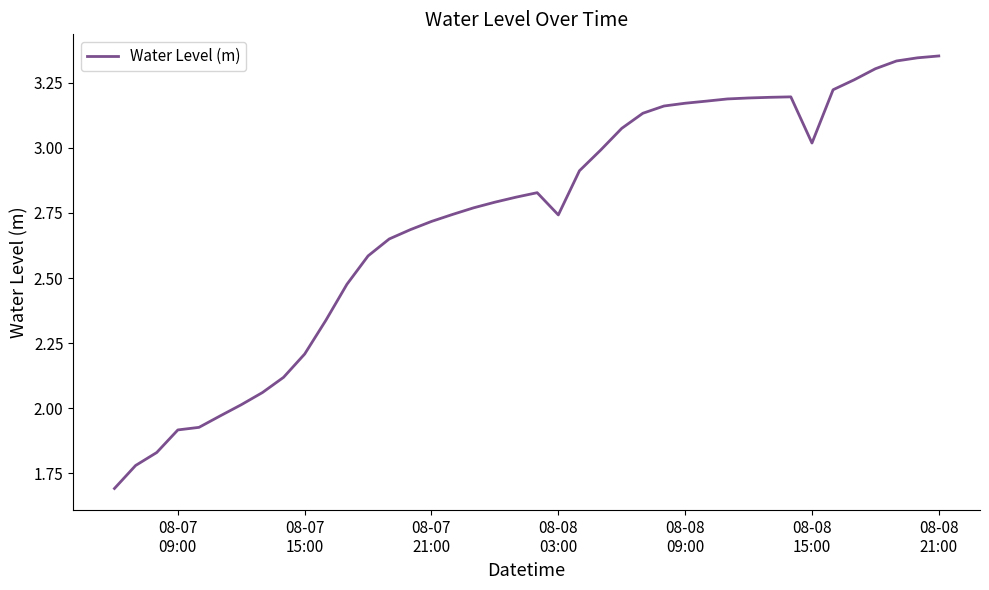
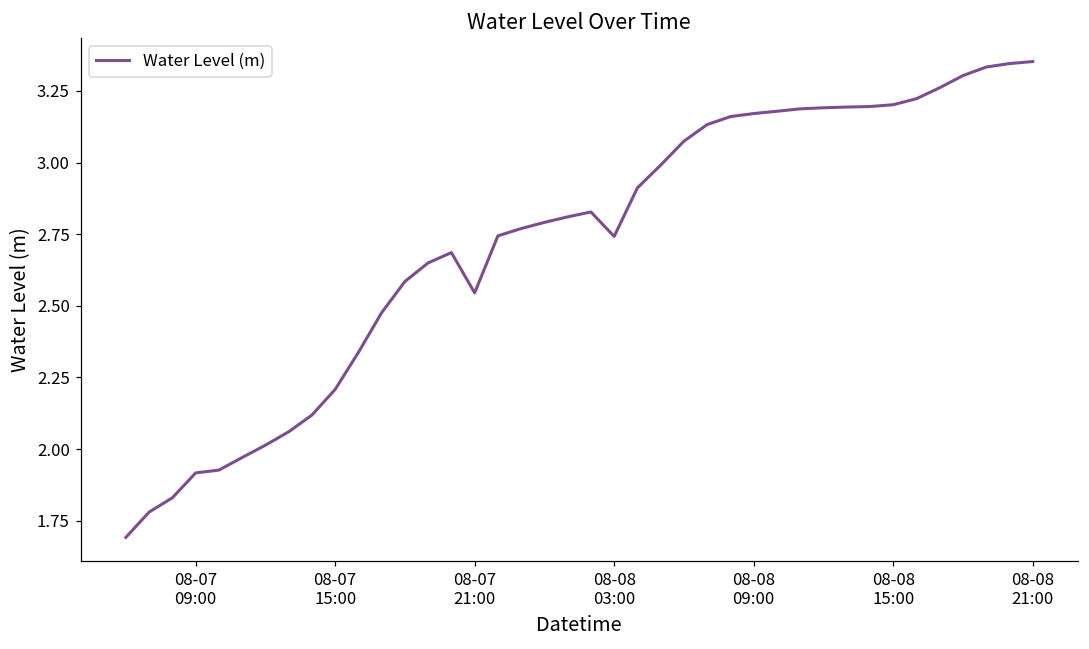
08-07 21:00: 2.72 -> 2.55
08-08 15:00: 3.02 -> 3.20
